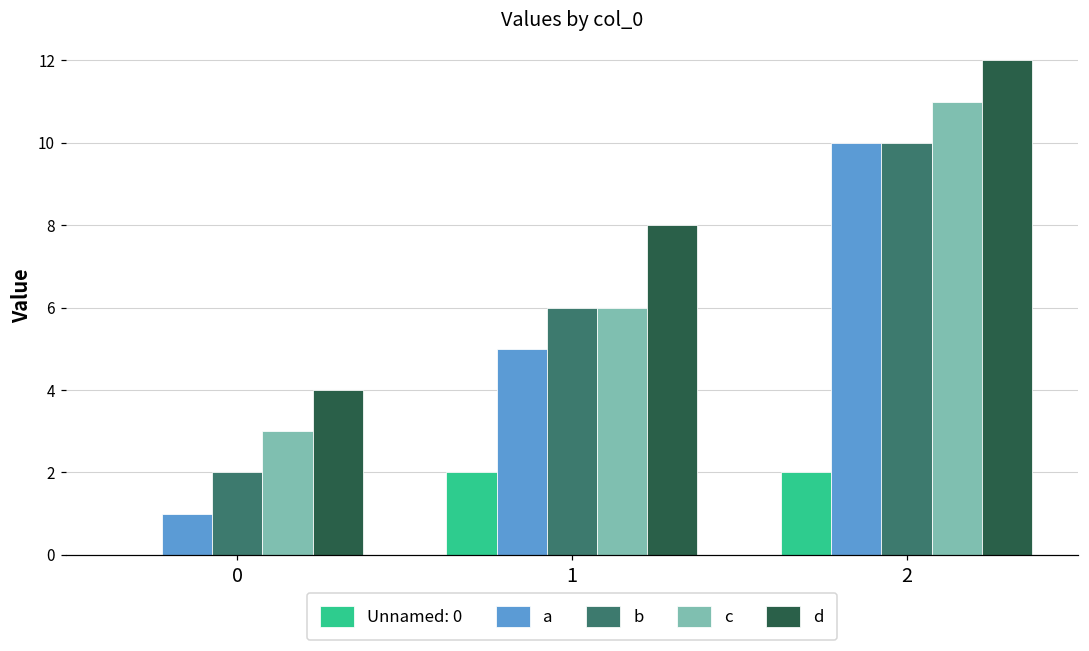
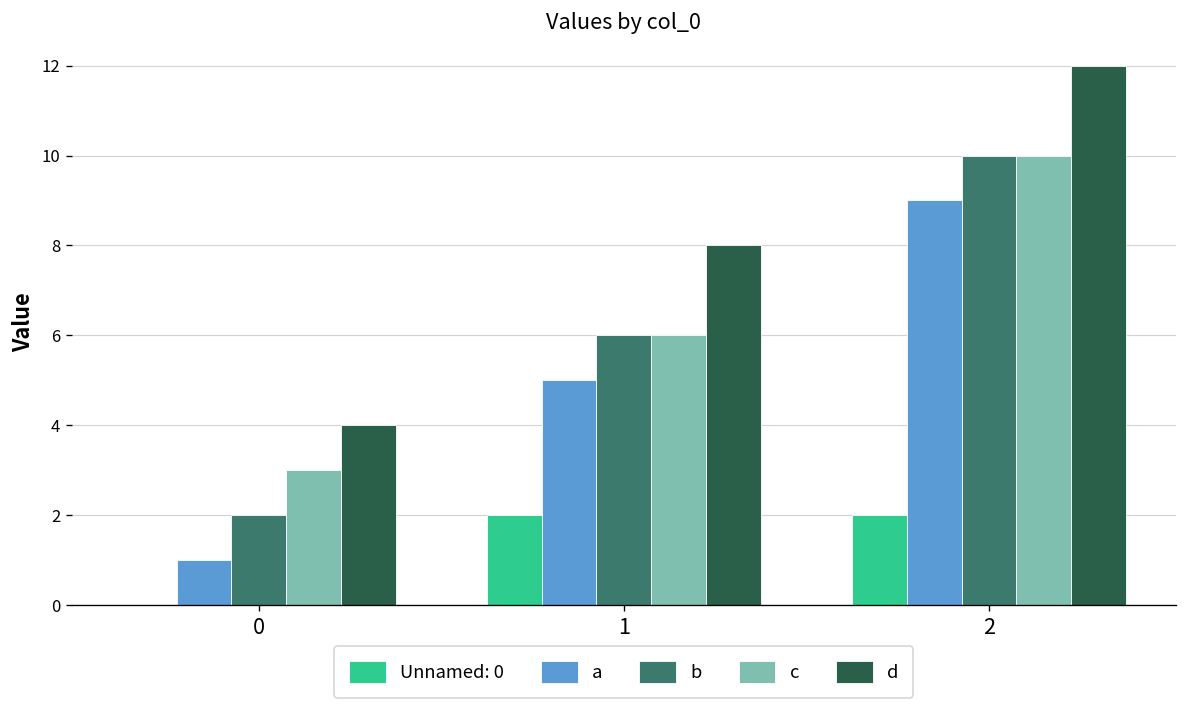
a, 2: 10 -> 9
c, 2: 11 -> 10
